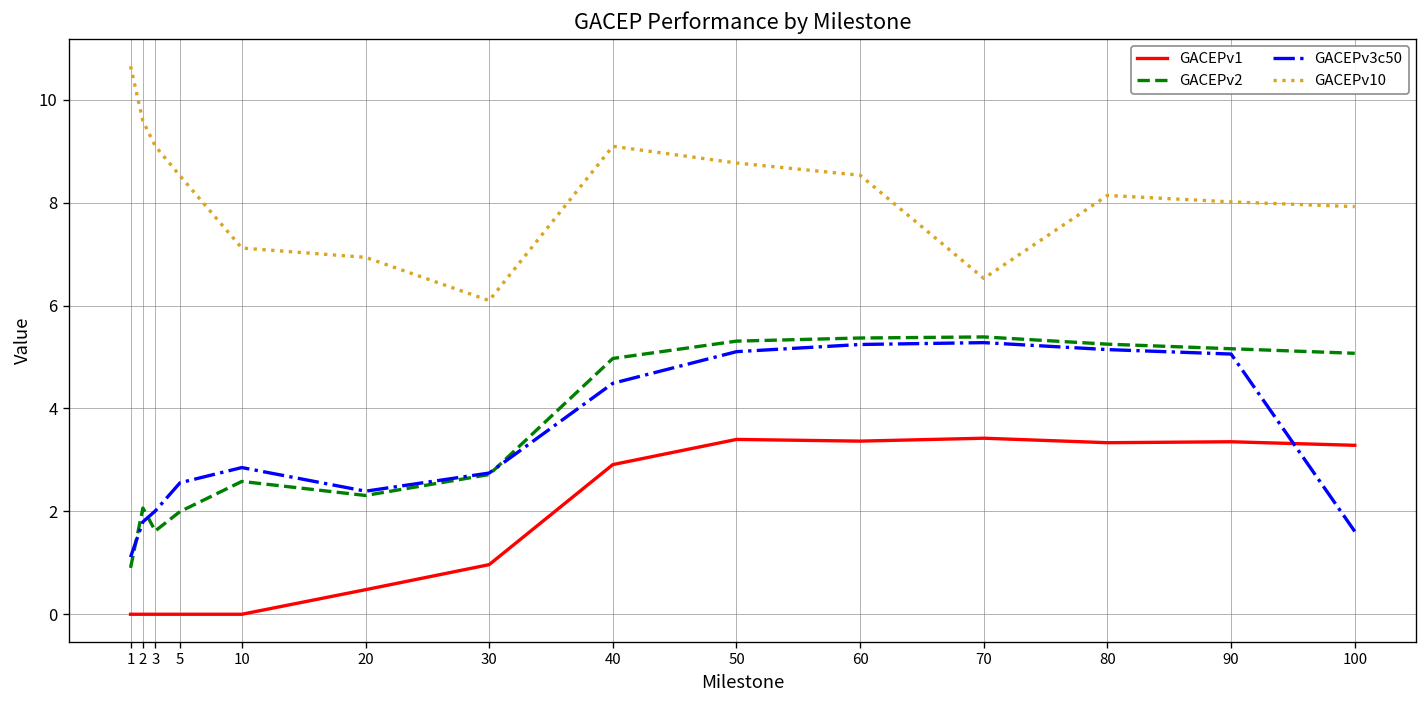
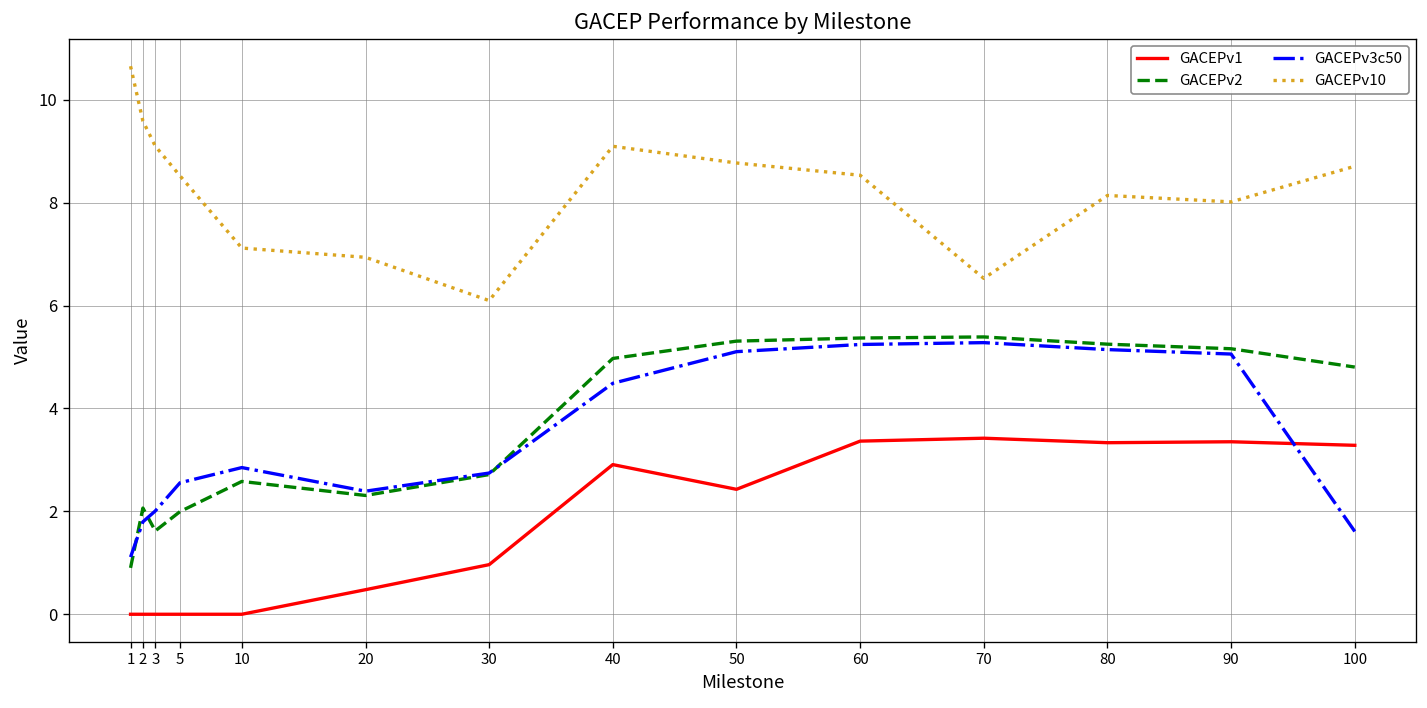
GACEPv1, 50: 3.4 -> 2.4
GACEPv2, 100: 5.1 -> 4.8
GACEPv10, 100: 7.9 -> 8.7
